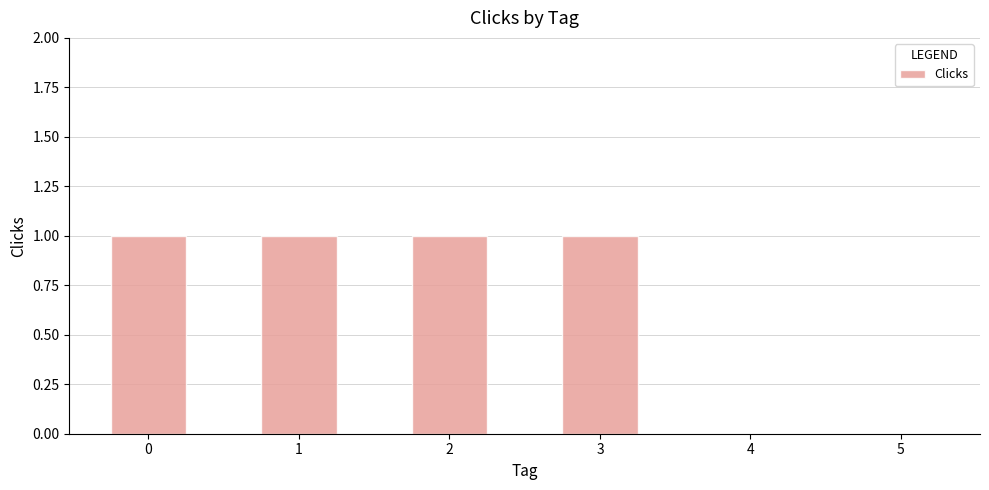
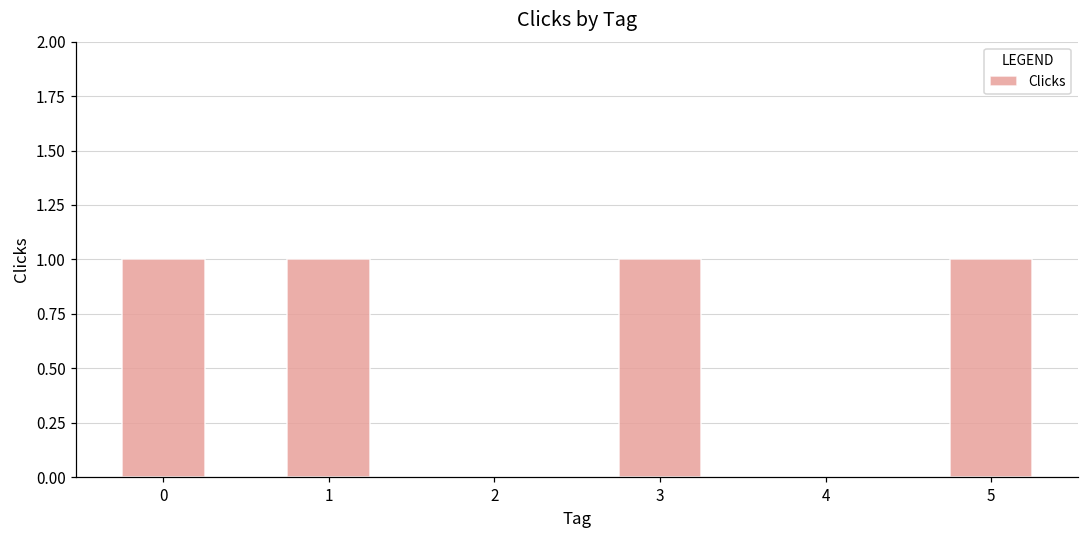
2: 1 -> 0
5: 0 -> 1
